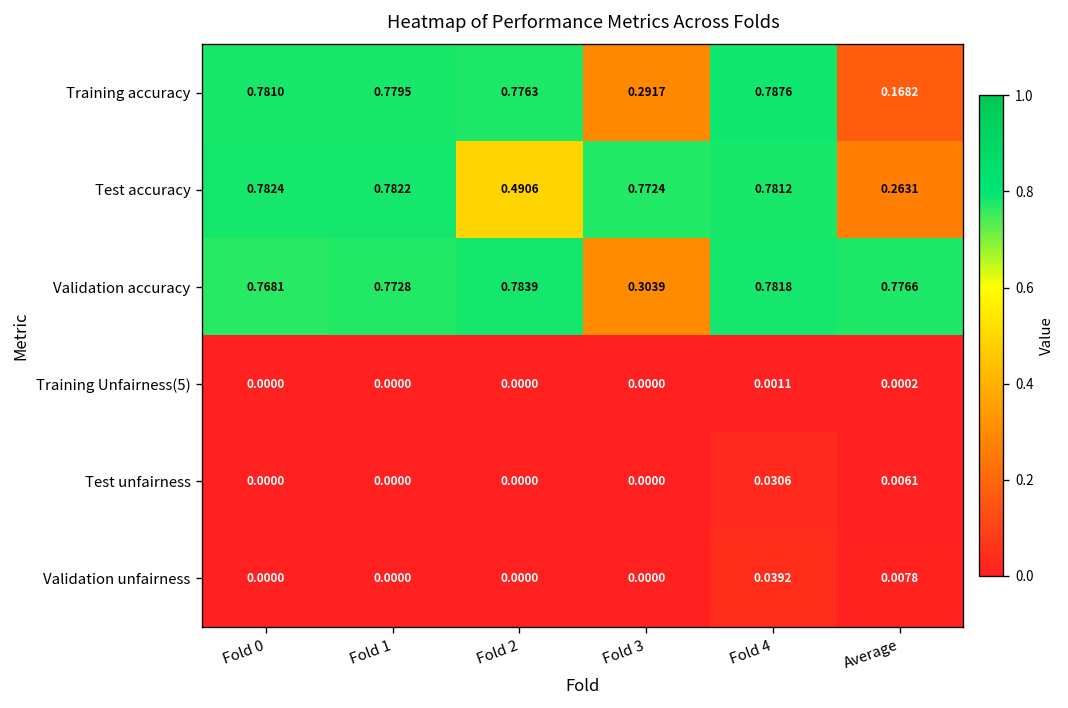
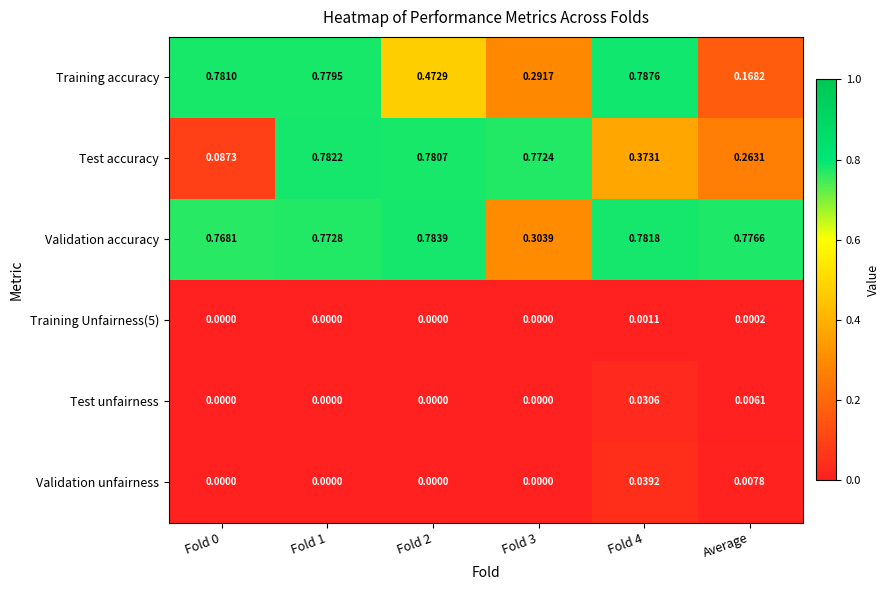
Training accuracy, Fold 2: 0.7763 -> 0.4729
Test accuracy, Fold 0: 0.7824 -> 0.0873
Test accuracy, Fold 2: 0.4906 -> 0.7807
Test accuracy, Fold 4: 0.7812 -> 0.3731
